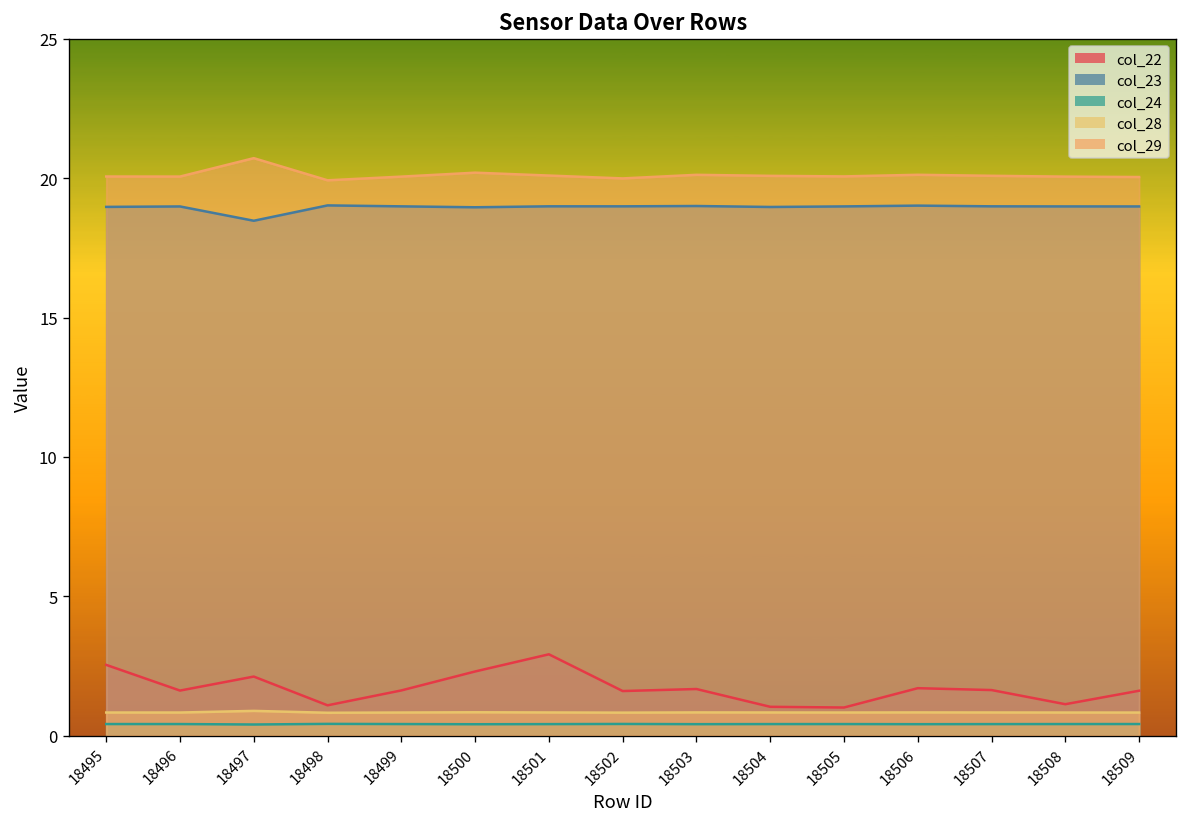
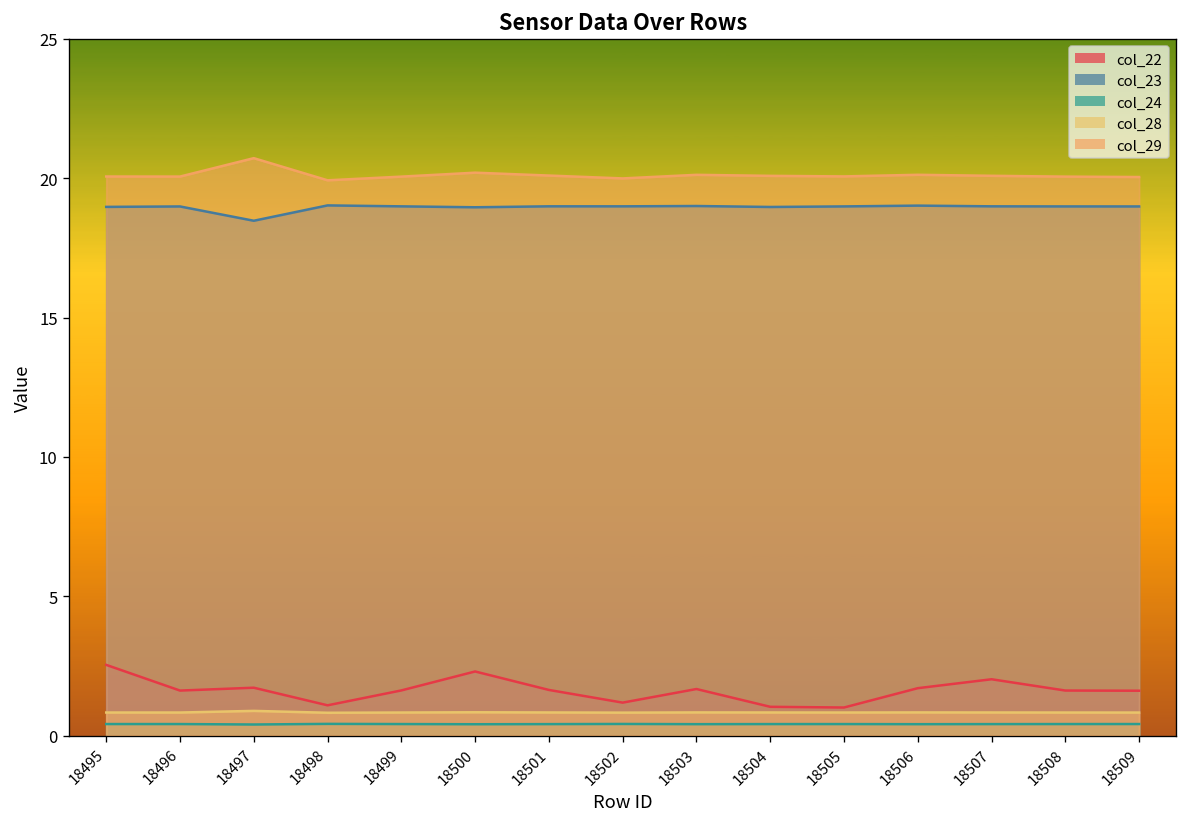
col_22, 18497: 2.1 -> 1.7
col_22, 18501: 2.9 -> 1.6
col_22, 18502: 1.6 -> 1.2
col_22, 18507: 1.6 -> 2.0
col_22, 18508: 1.1 -> 1.6
